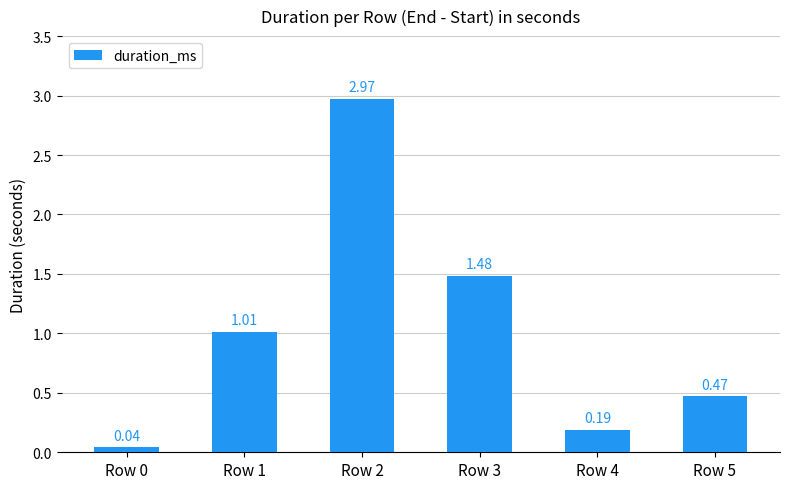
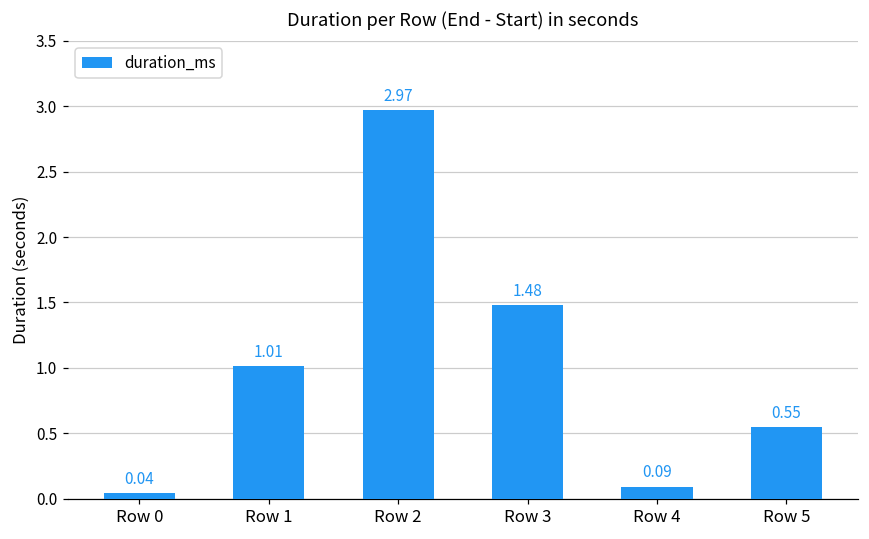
Row 4: 0.19 -> 0.09
Row 5: 0.47 -> 0.55
